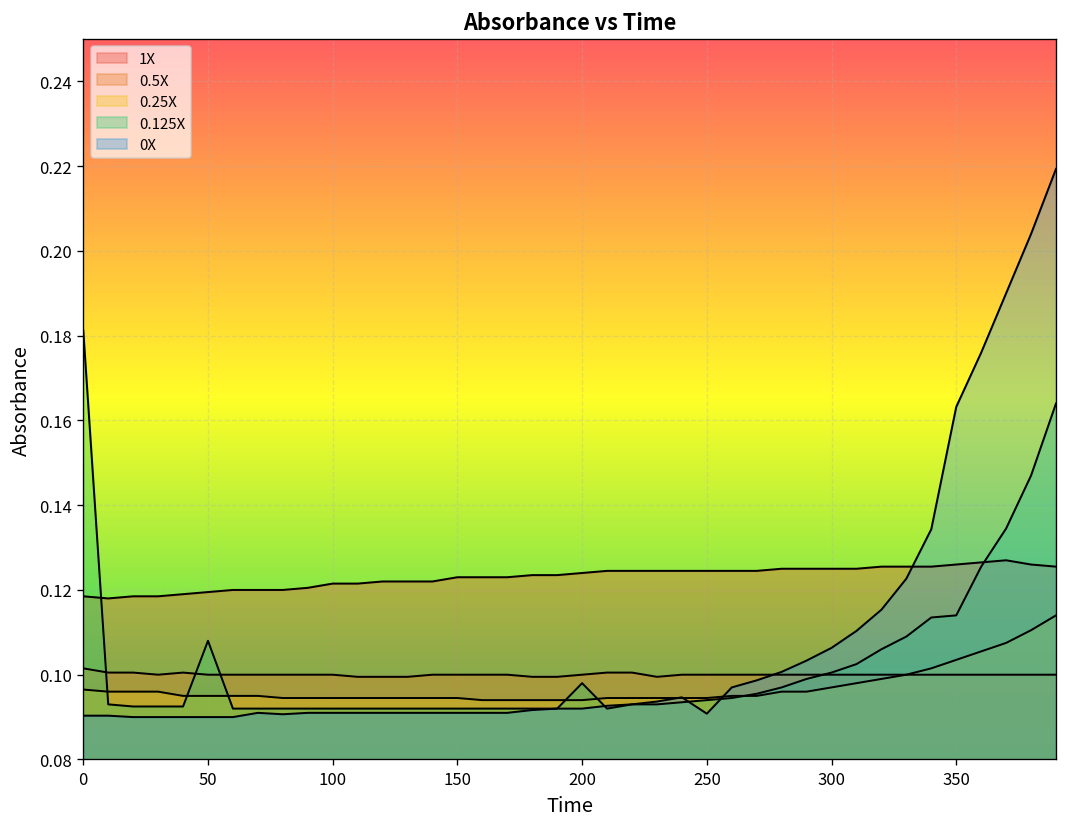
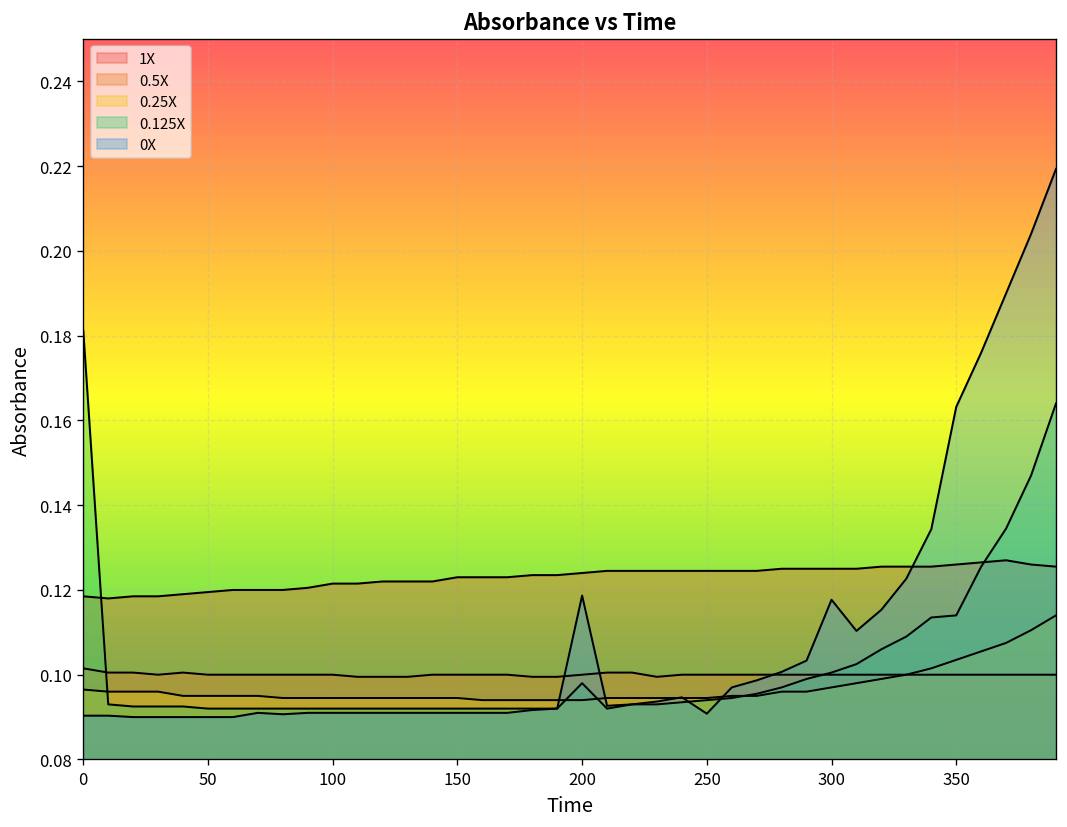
0.125X, 50: 0.108 -> 0.092
0X, 200: 0.092 -> 0.119
0X, 300: 0.106 -> 0.118
